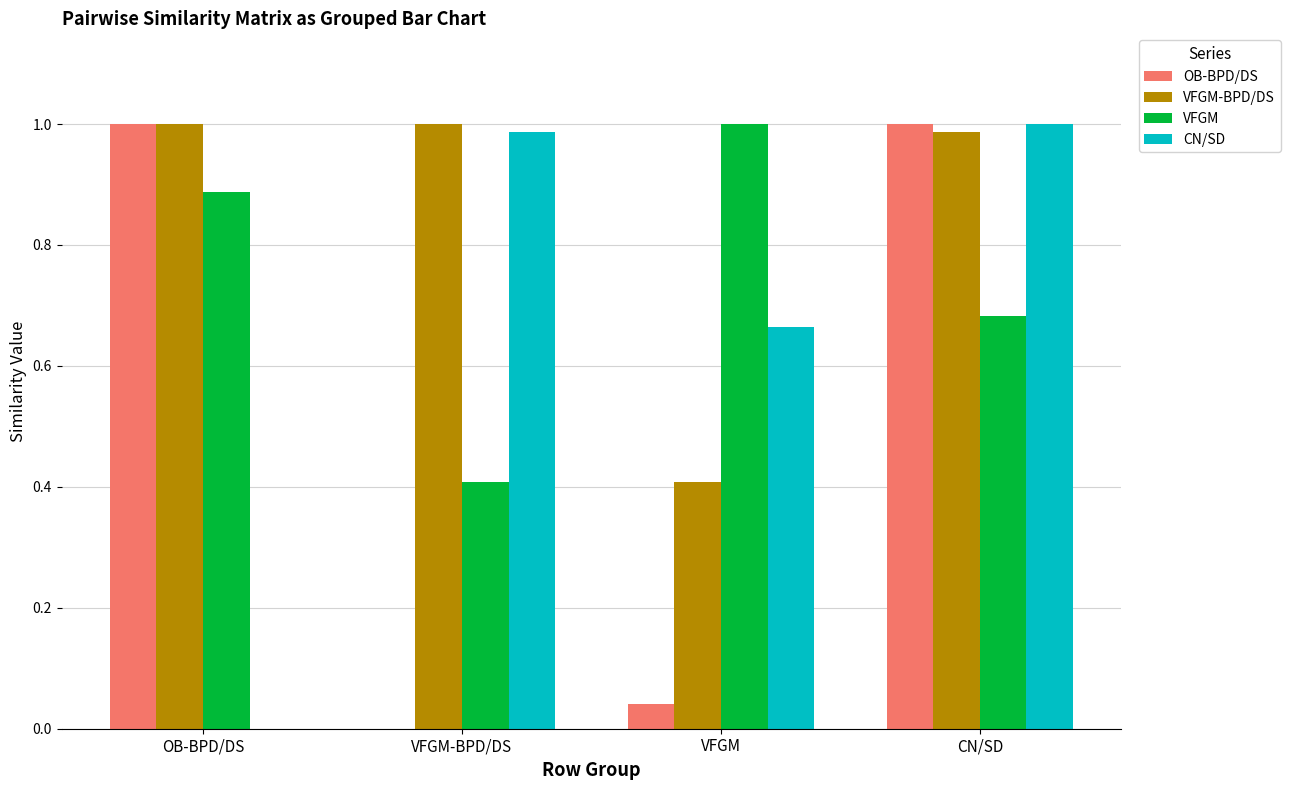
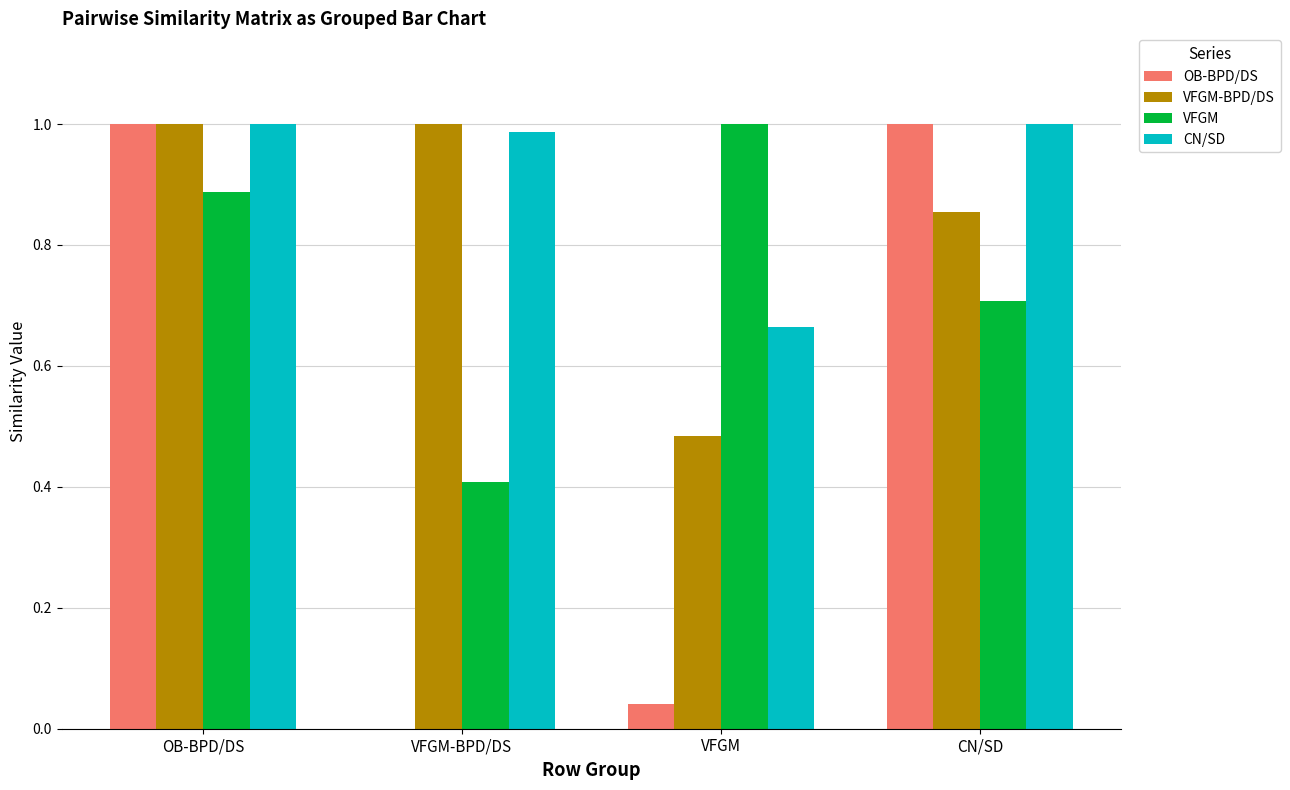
CN/SD, OB-BPD/DS: 0 -> 1
VFGM-BPD/DS, VFGM: 0.41 -> 0.48
VFGM-BPD/DS, CN/SD: 0.99 -> 0.86
VFGM, CN/SD: 0.68 -> 0.71
